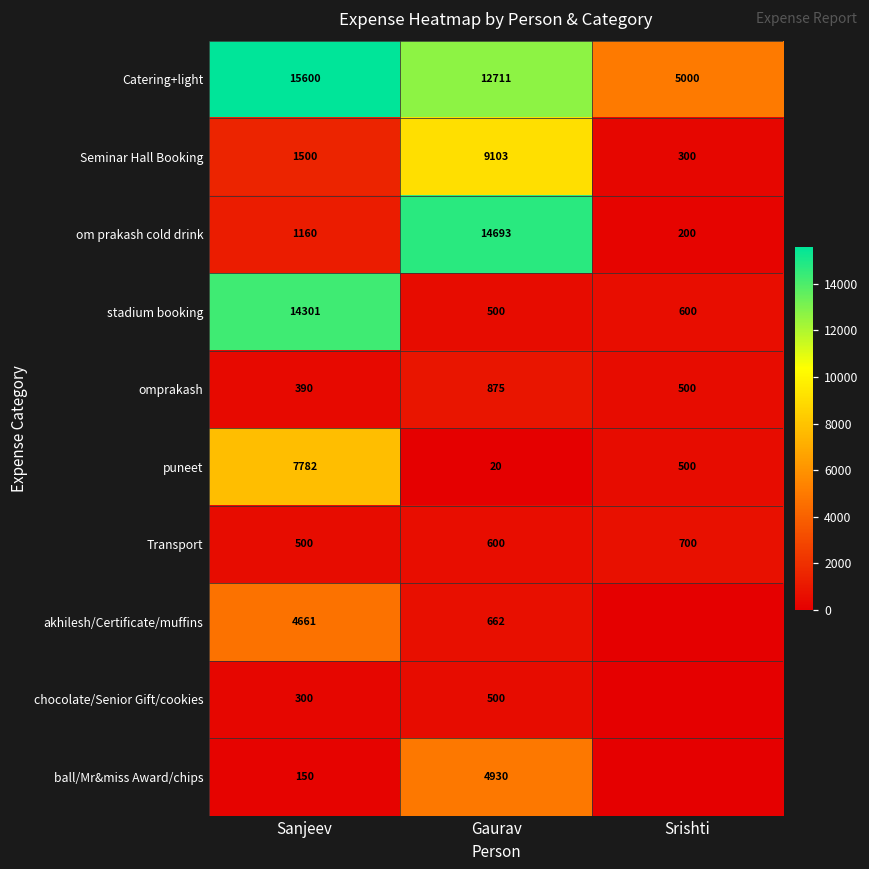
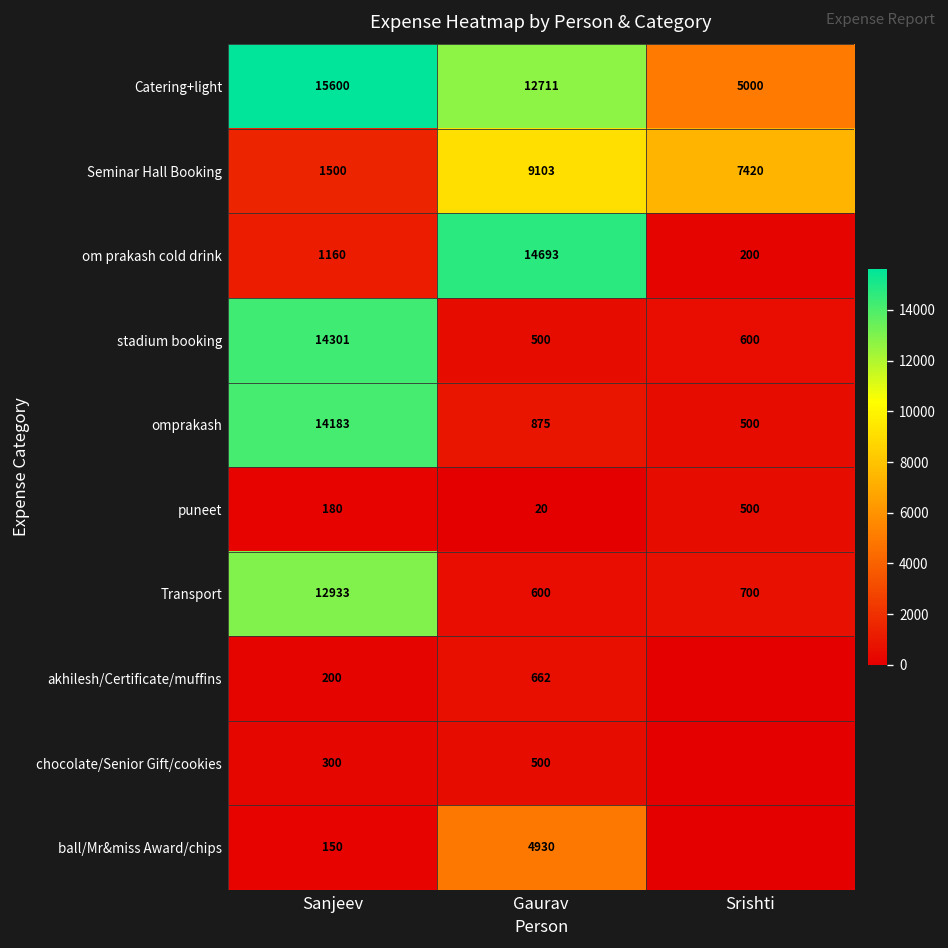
Seminar Hall Booking, Srishti: 300 -> 7420
omprakash, Sanjeev: 390 -> 14183
puneet, Sanjeev: 7782 -> 180
Transport, Sanjeev: 500 -> 12933
akhilesh/Certificate/muffins, Sanjeev: 4661 -> 200
